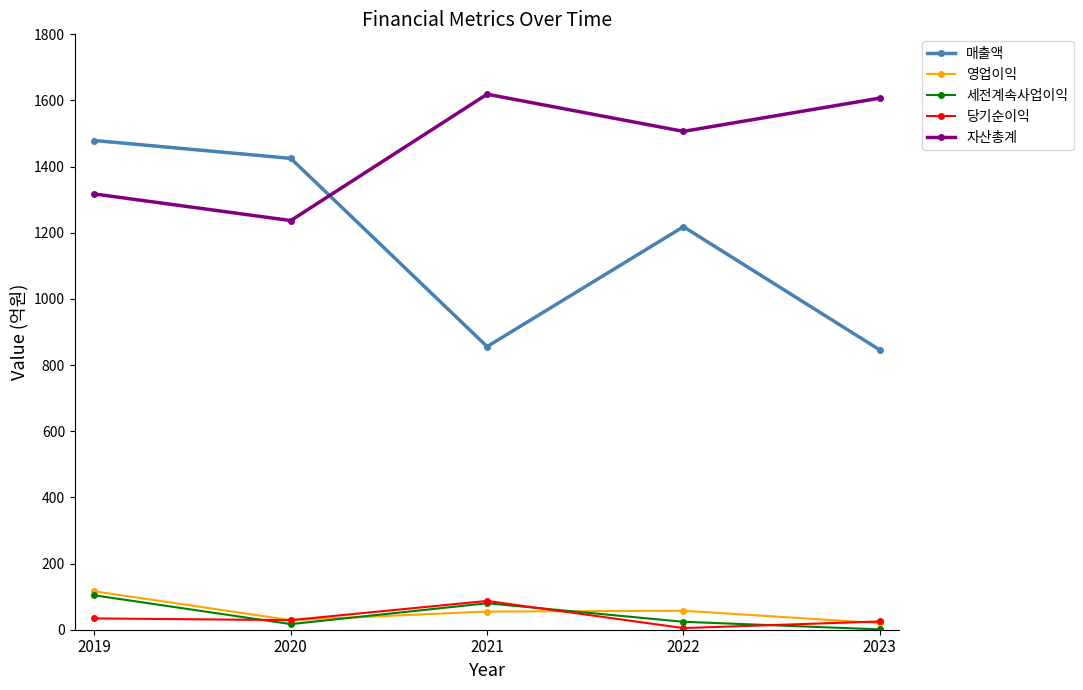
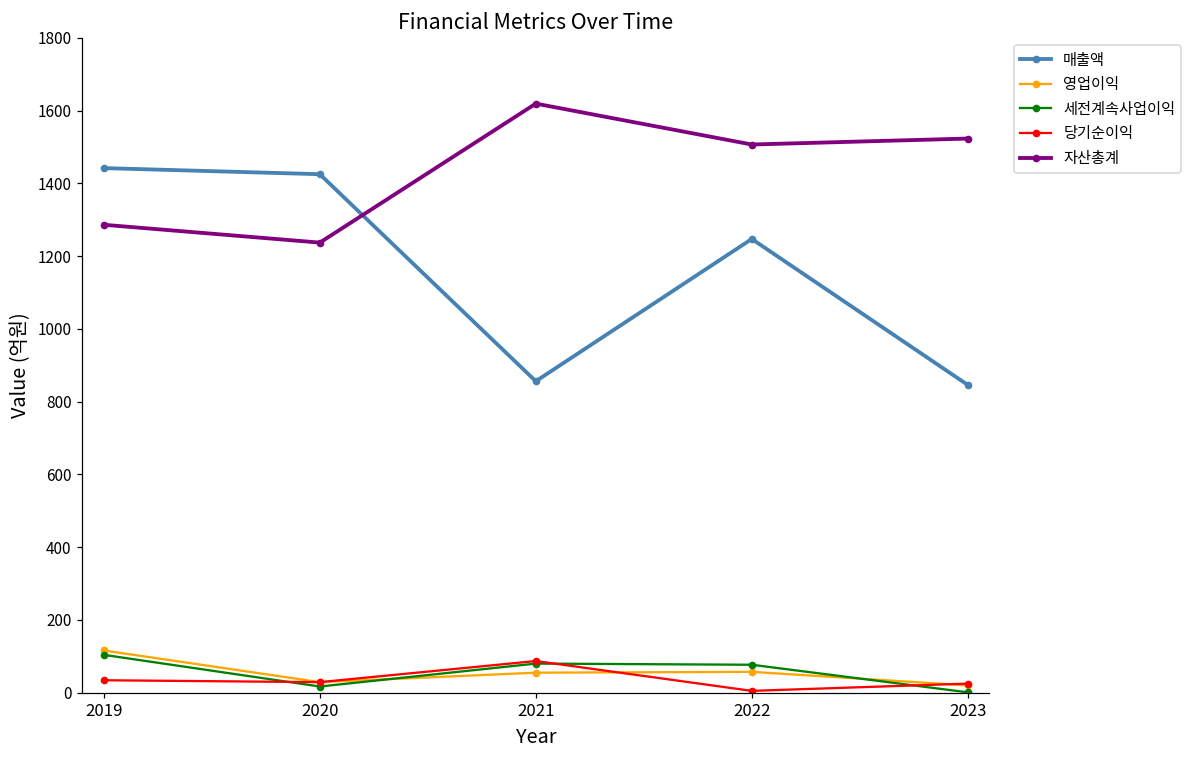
매출액, 2019: 1480 -> 1440
자산총계, 2019: 1320 -> 1290
매출액, 2022: 1220 -> 1250
세전계속사업이익, 2022: 20 -> 80
자산총계, 2023: 1610 -> 1520
